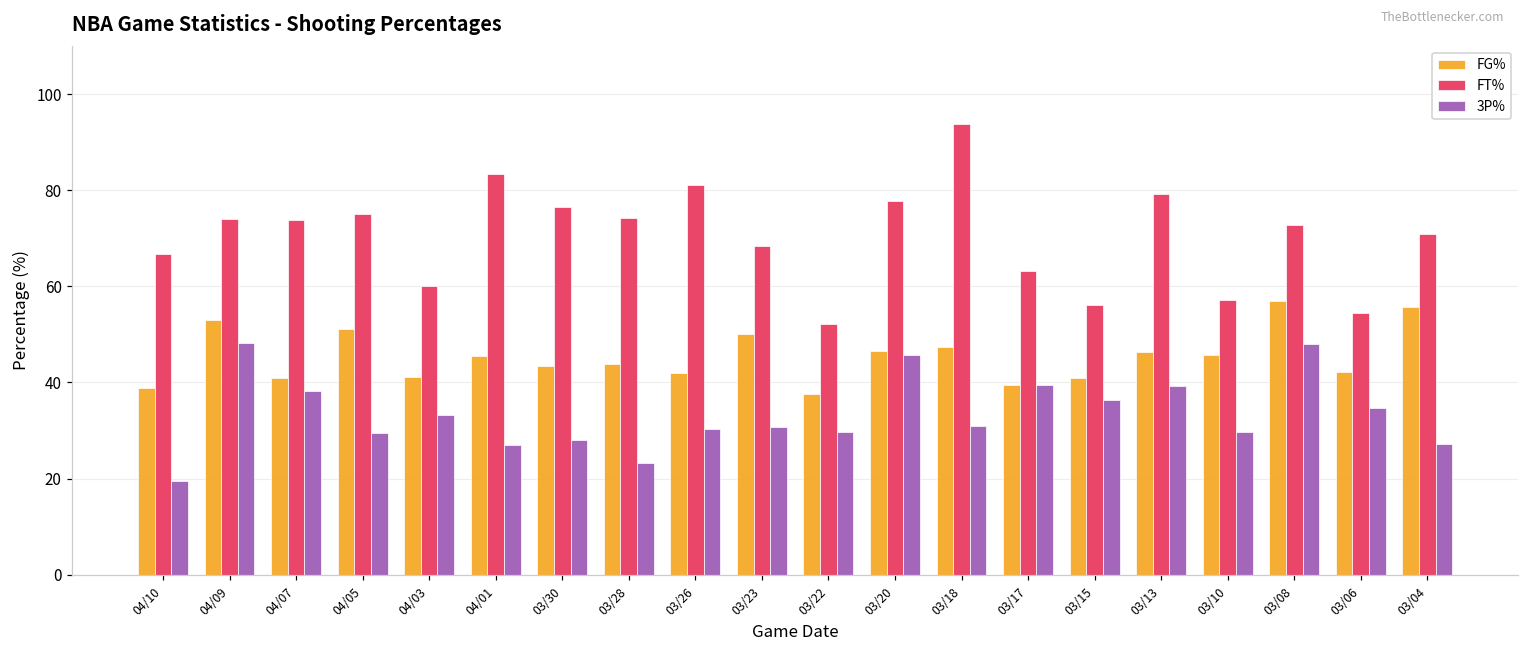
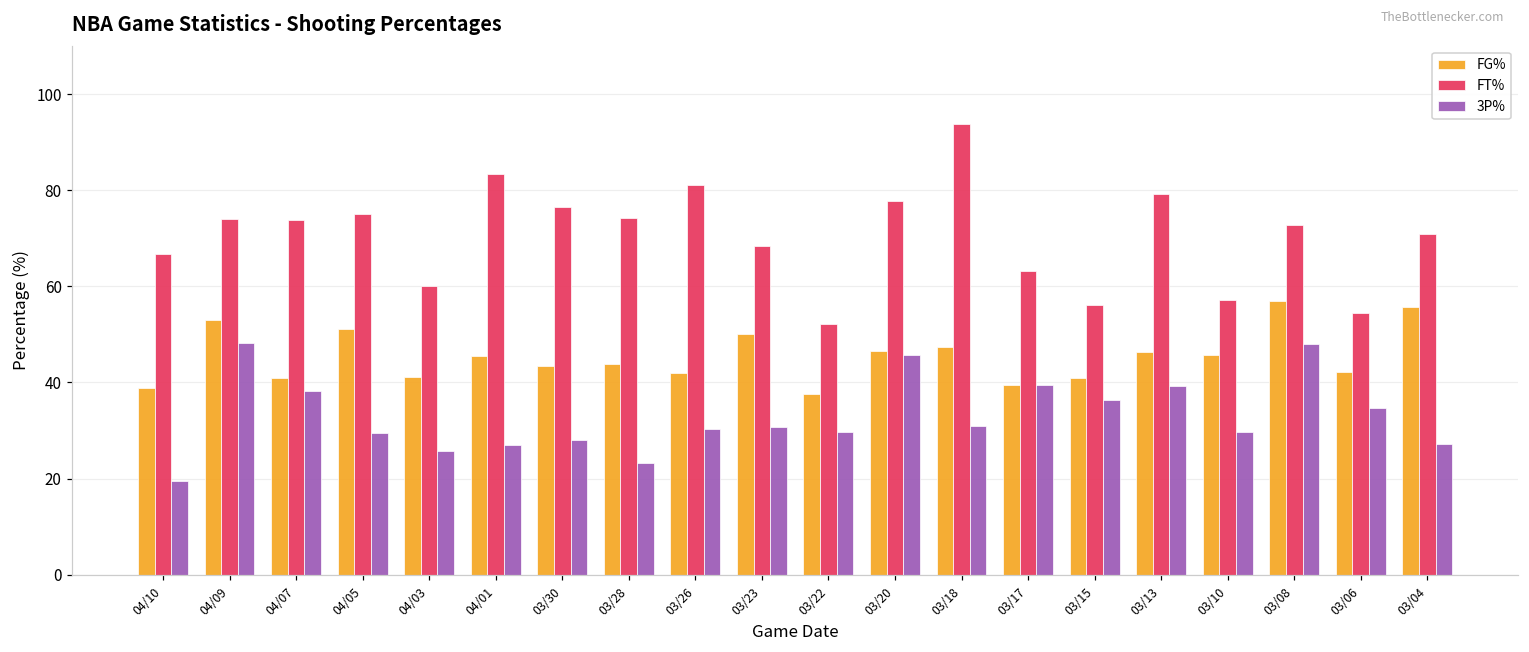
3P%, 04/03: 33 -> 26
